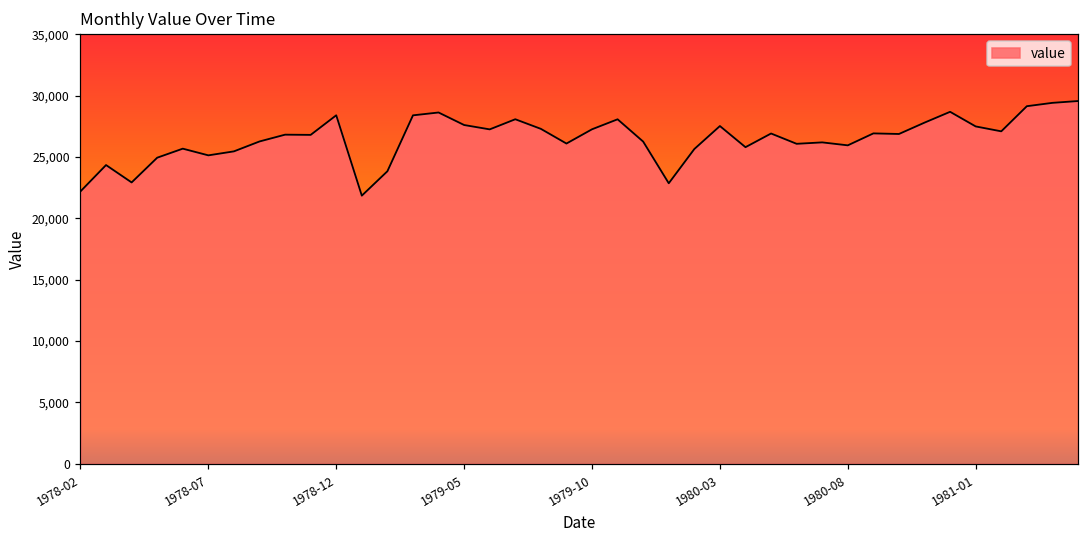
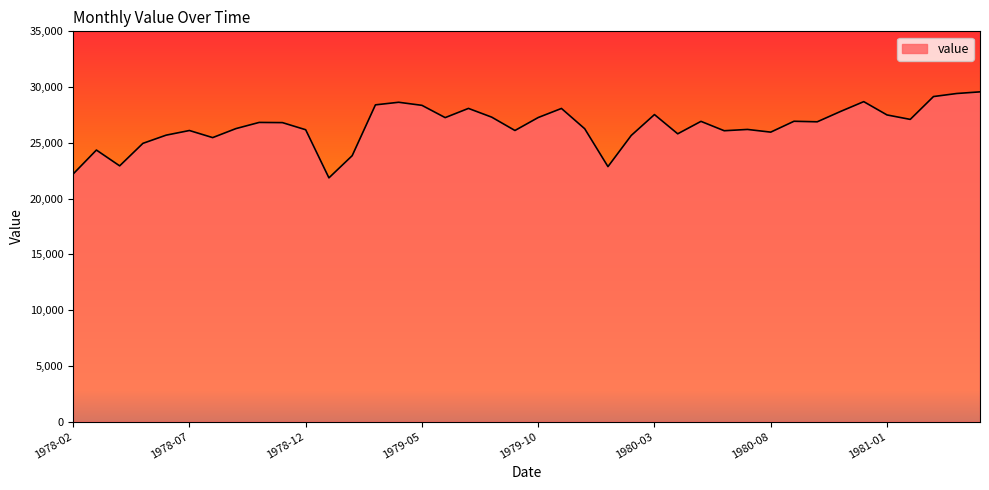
1978-07: 25,100 -> 26,100
1978-12: 28,400 -> 26,200
1979-05: 27,600 -> 28,400
